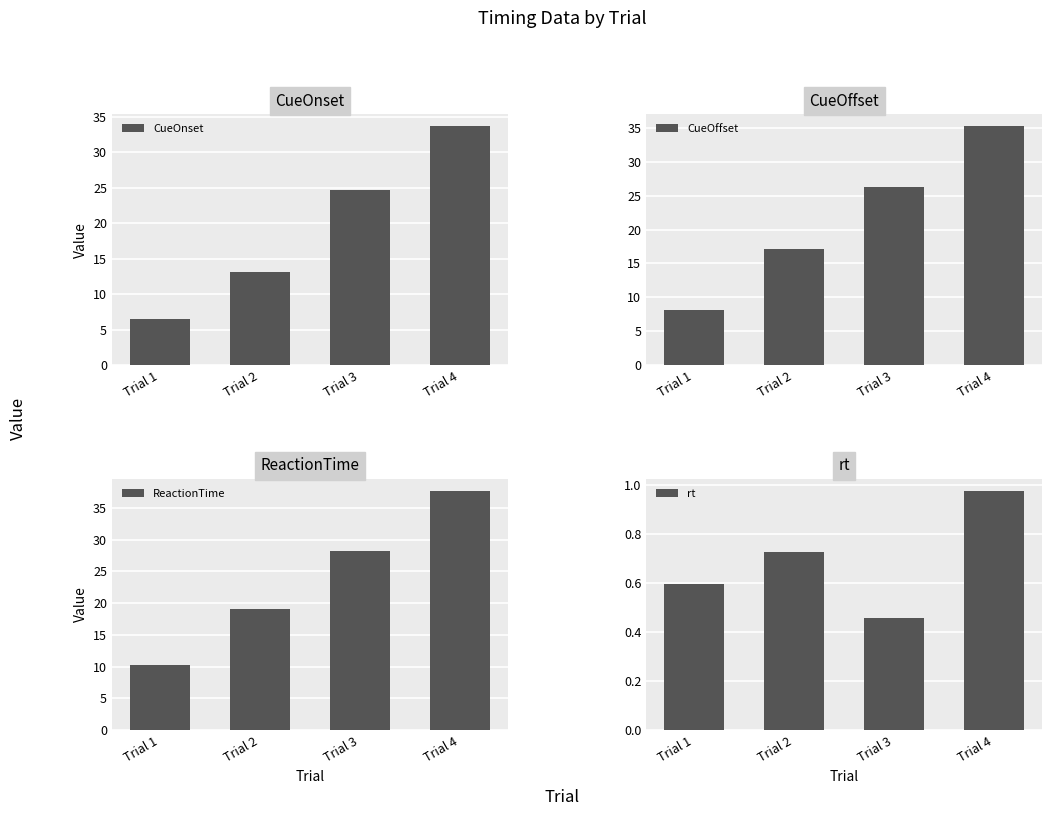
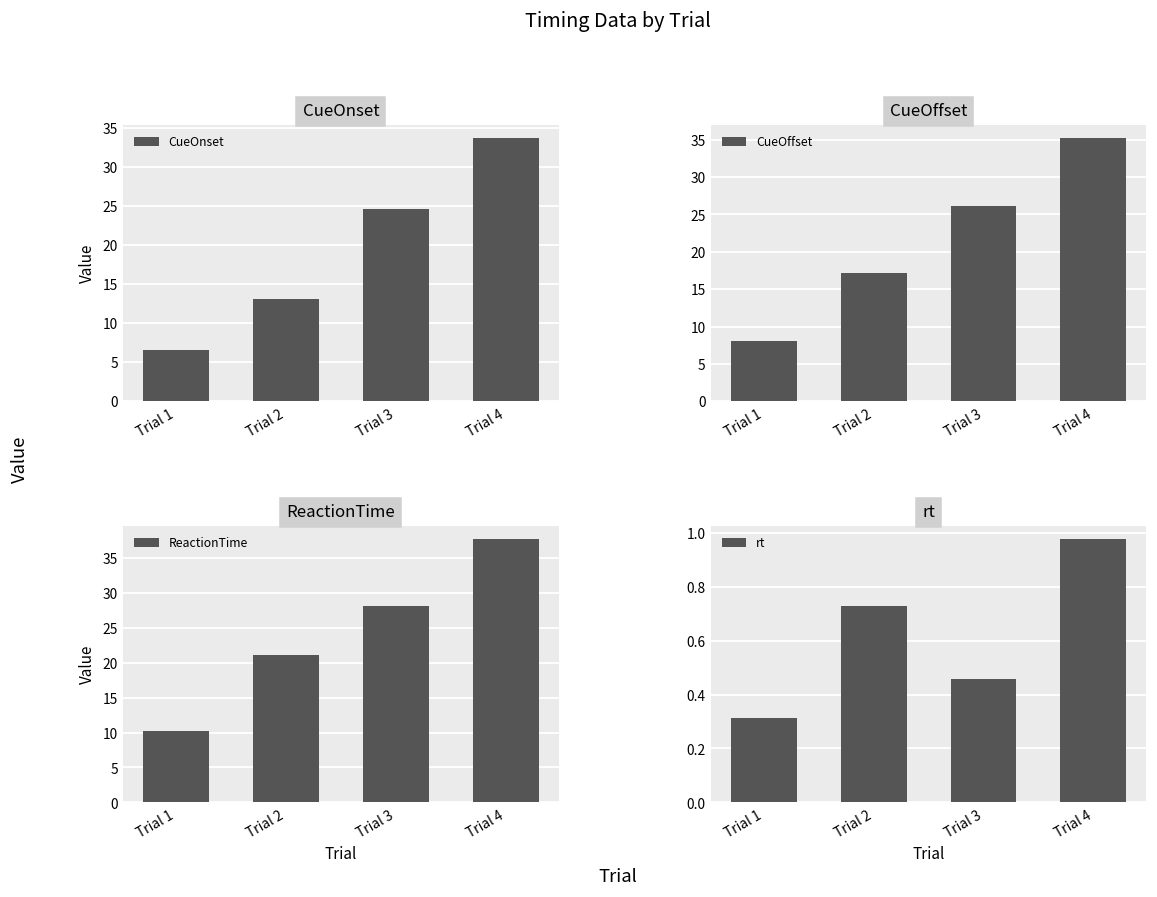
ReactionTime, Trial 2: 19 -> 21
rt, Trial 1: 0.60 -> 0.31
